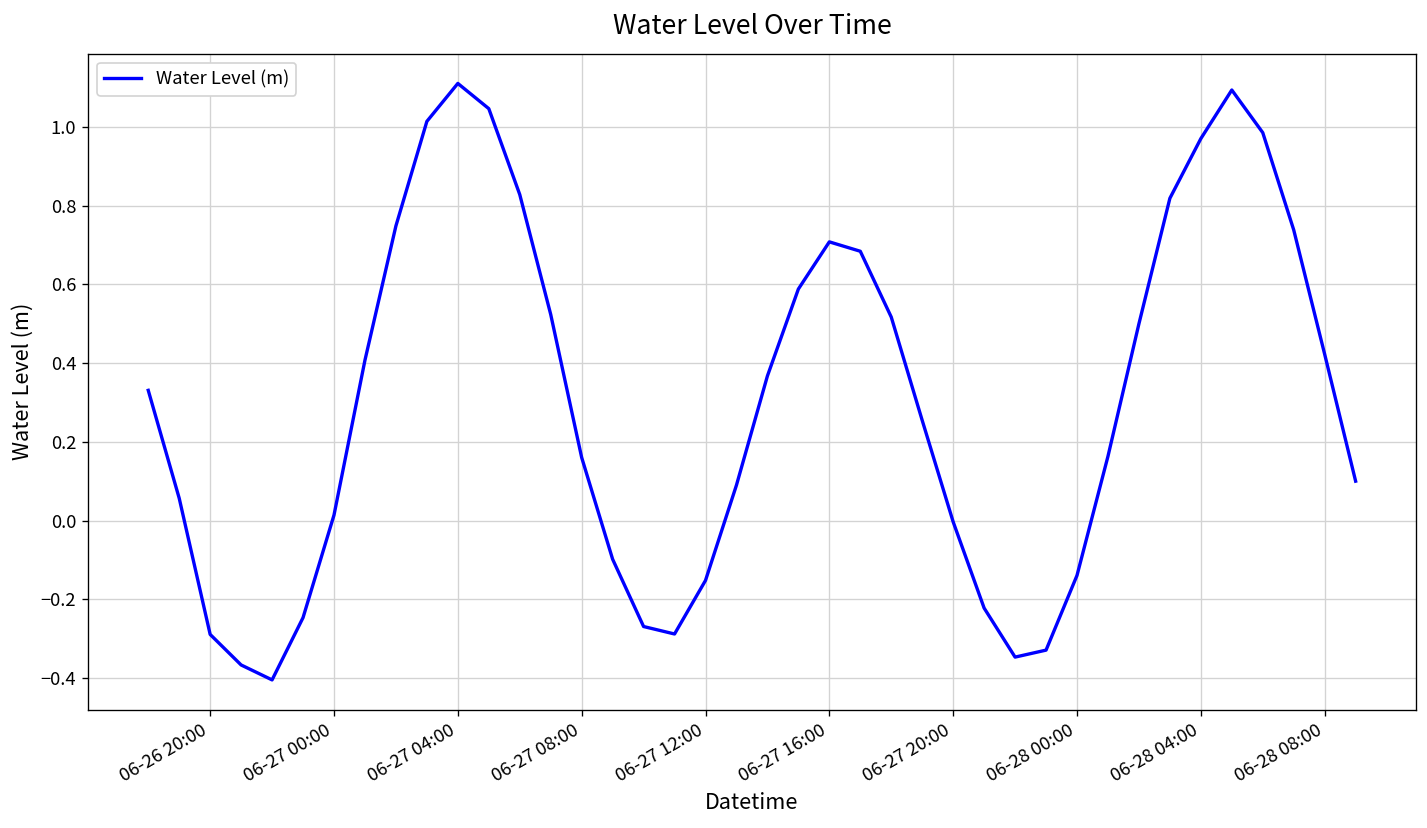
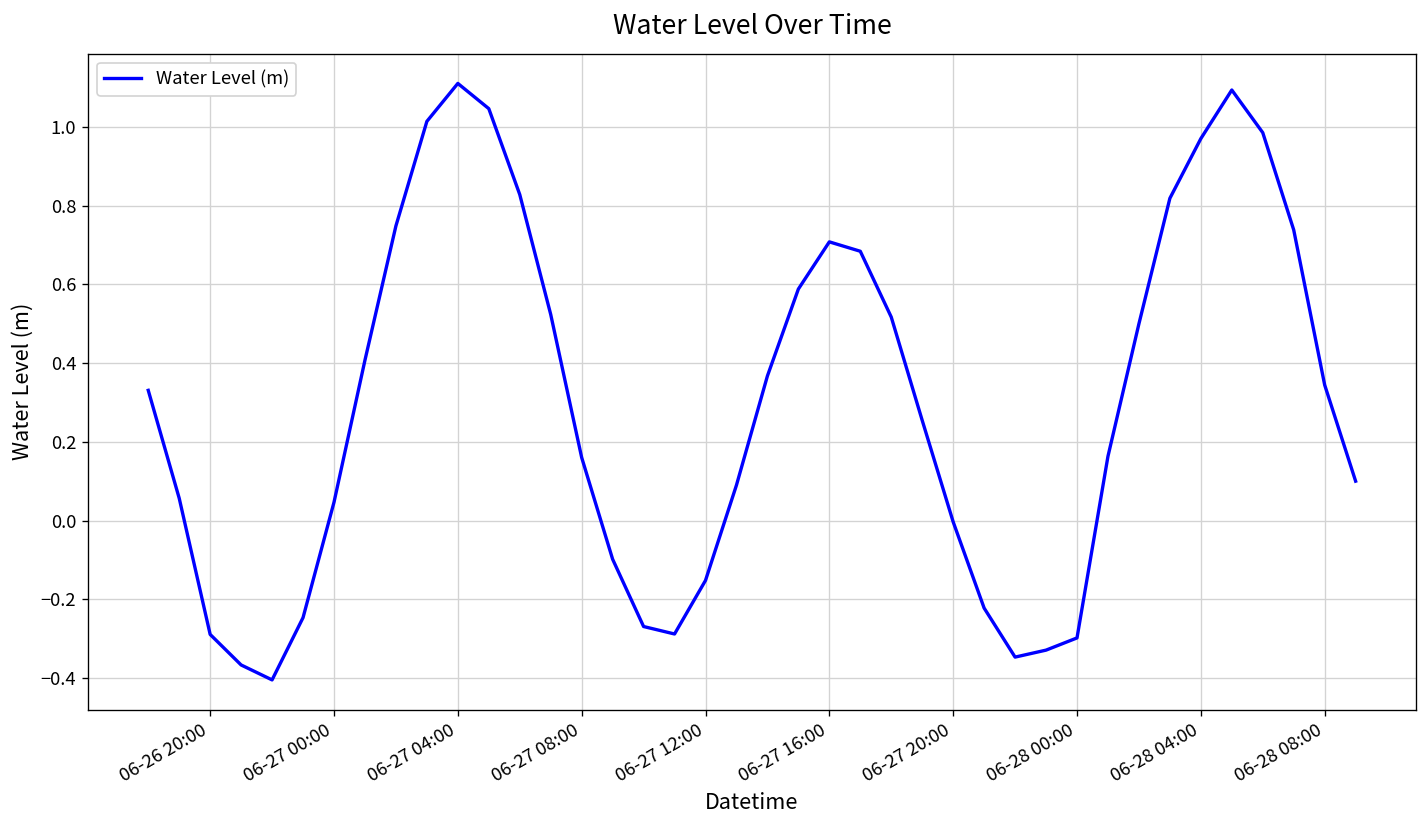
06-27 00:00: 0.01 -> 0.05
06-28 00:00: -0.14 -> -0.30
06-28 08:00: 0.42 -> 0.34
